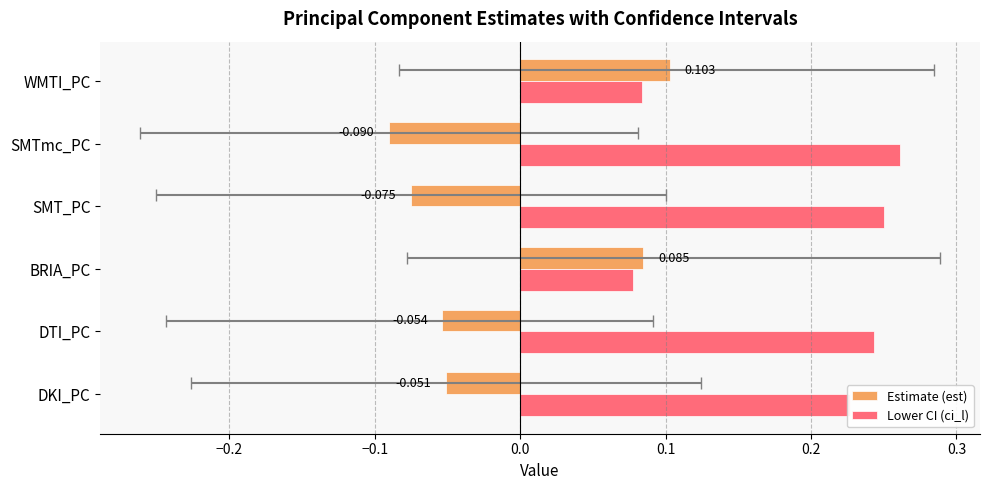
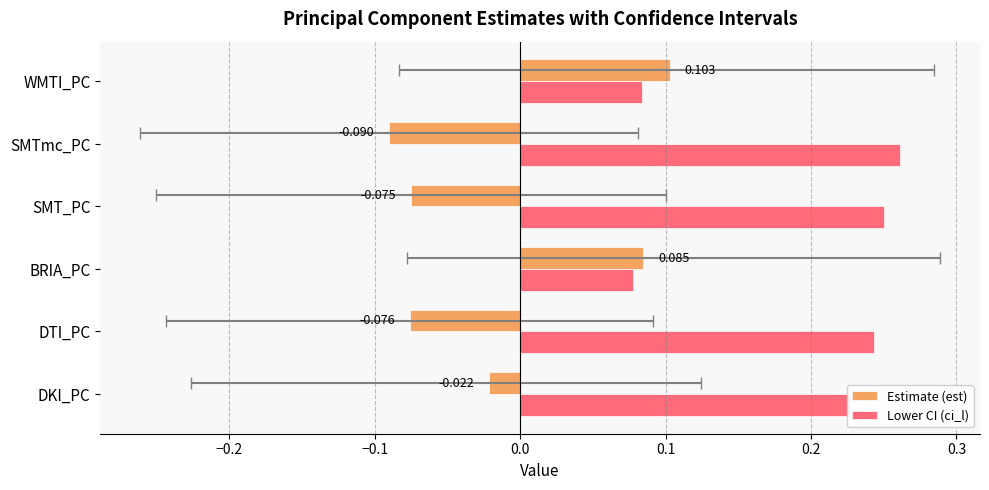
Estimate (est), DTI_PC: -0.054 -> -0.076
Estimate (est), DKI_PC: -0.051 -> -0.022
